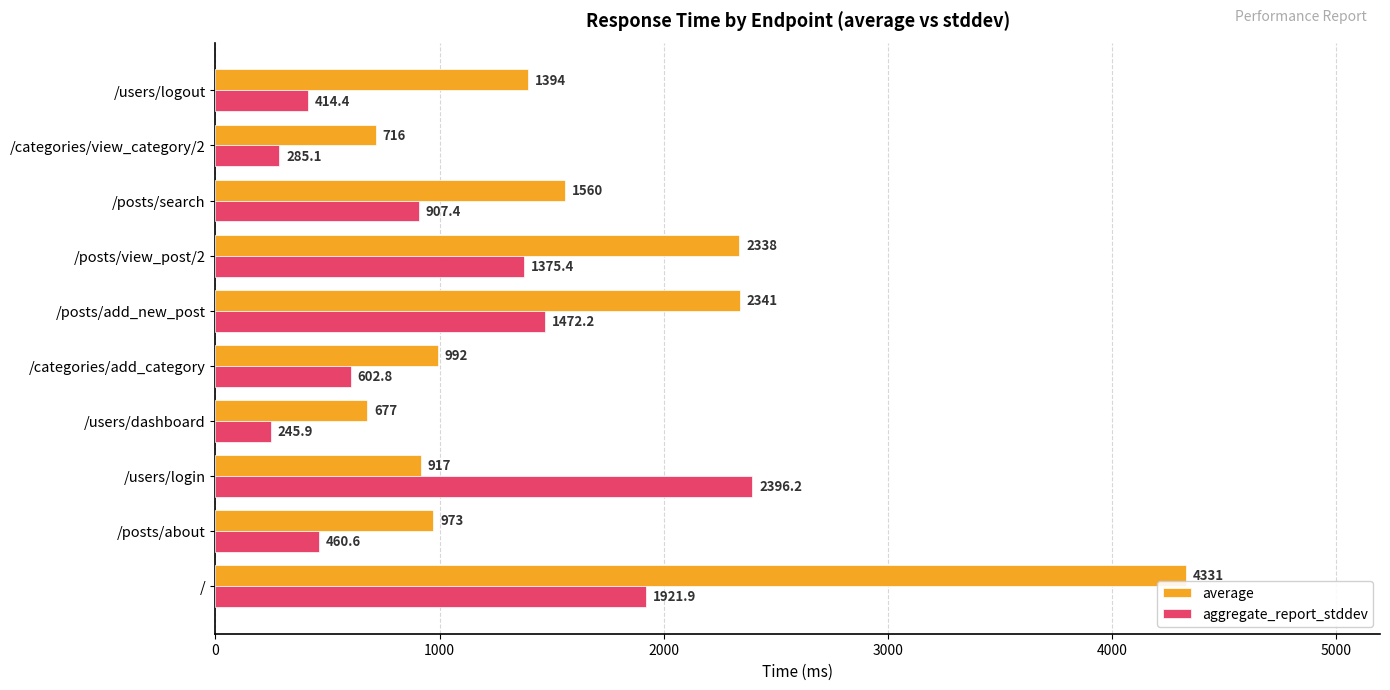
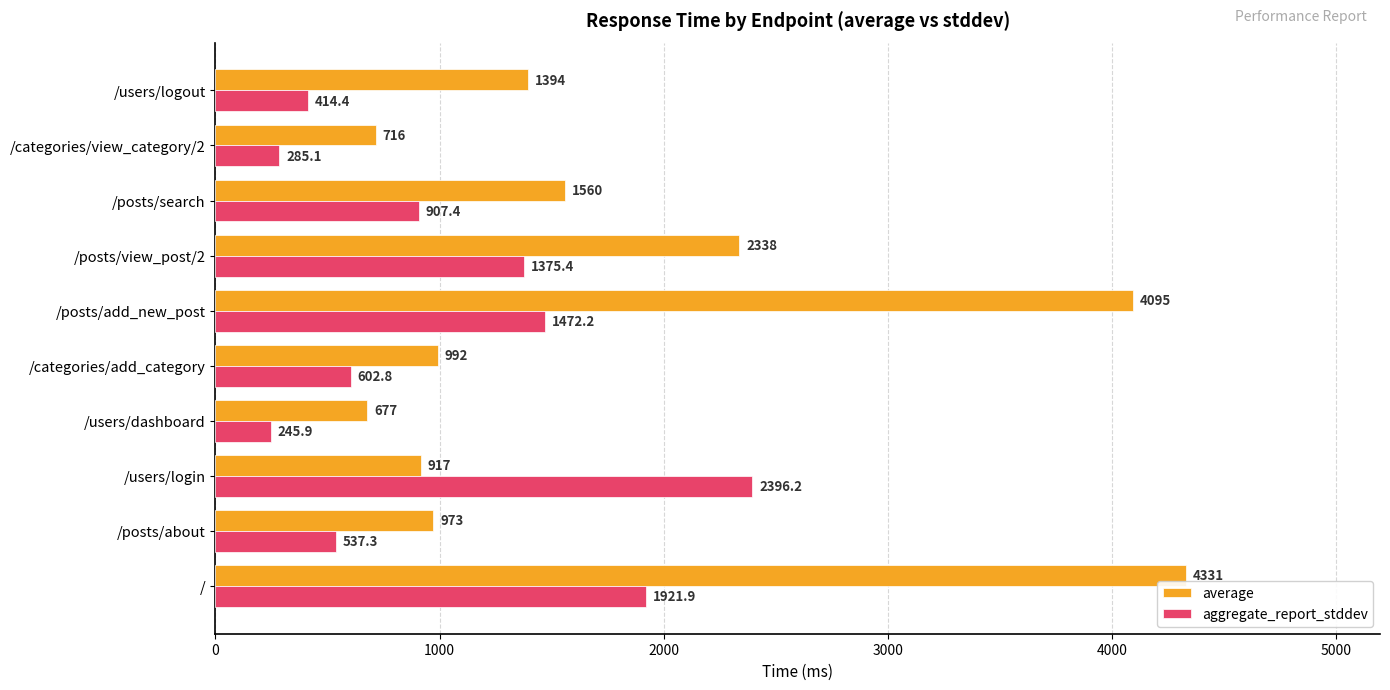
average, /posts/add_new_post: 2341 -> 4095
aggregate_report_stddev, /posts/about: 460.6 -> 537.3
